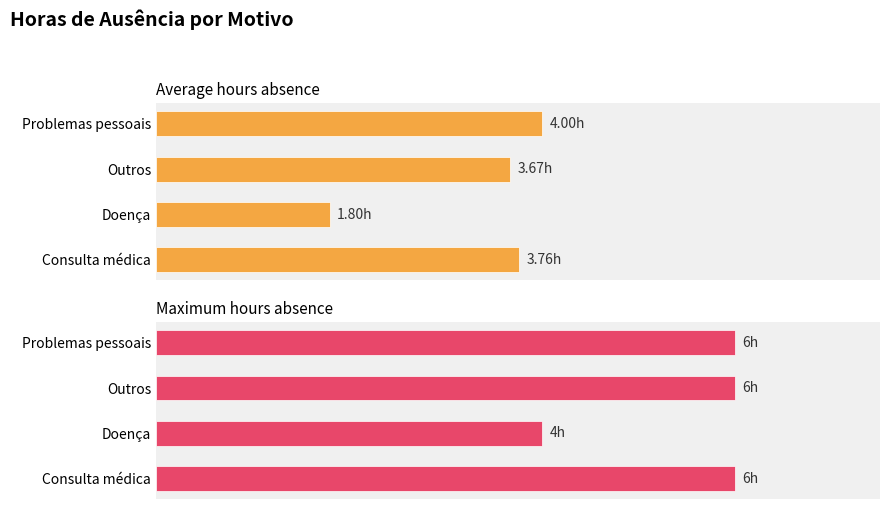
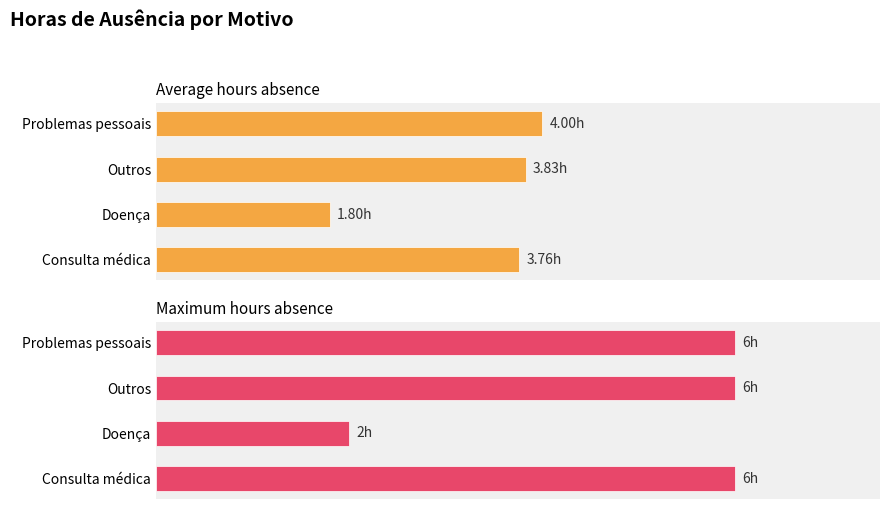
Average hours absence, Outros: 3.67h -> 3.83h
Maximum hours absence, Doença: 4h -> 2h
